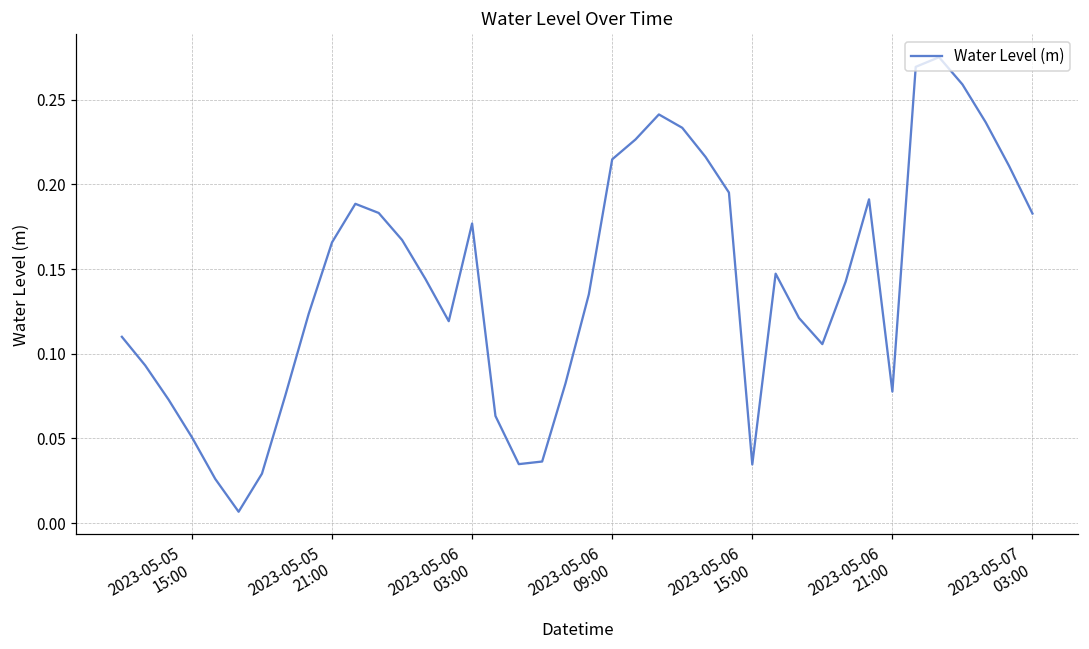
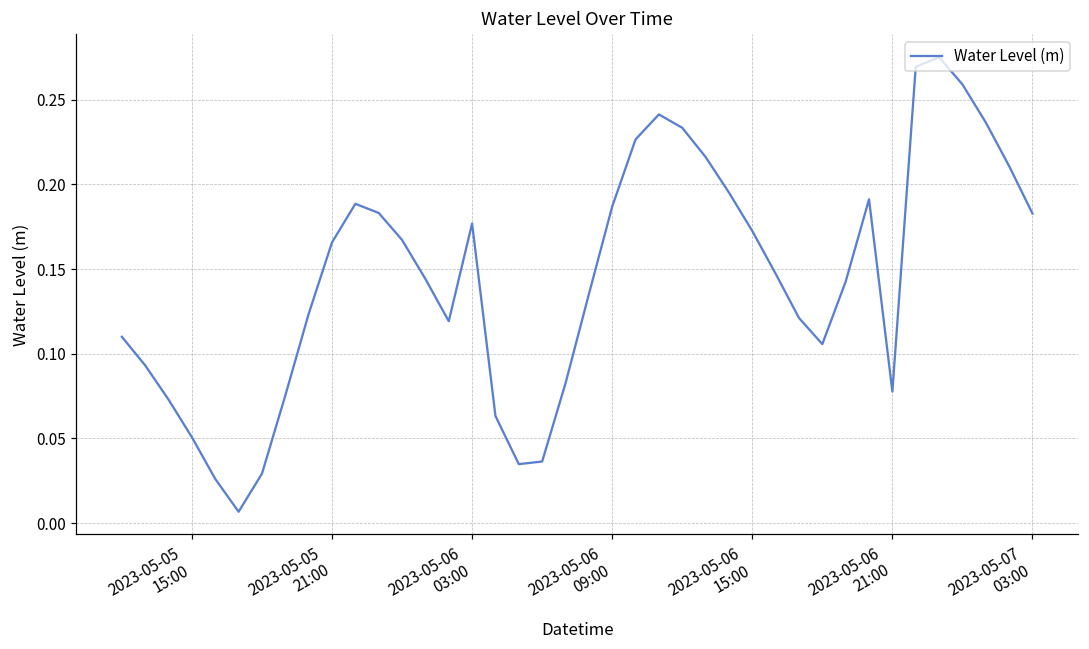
2023-05-06 09:00: 0.215 -> 0.187
2023-05-06 15:00: 0.035 -> 0.172
